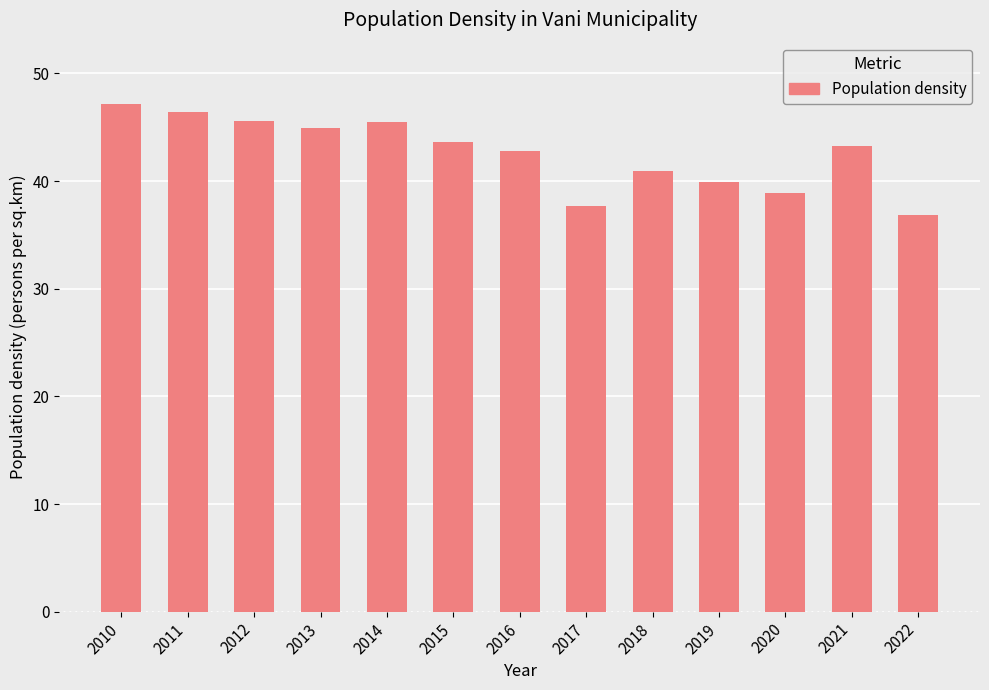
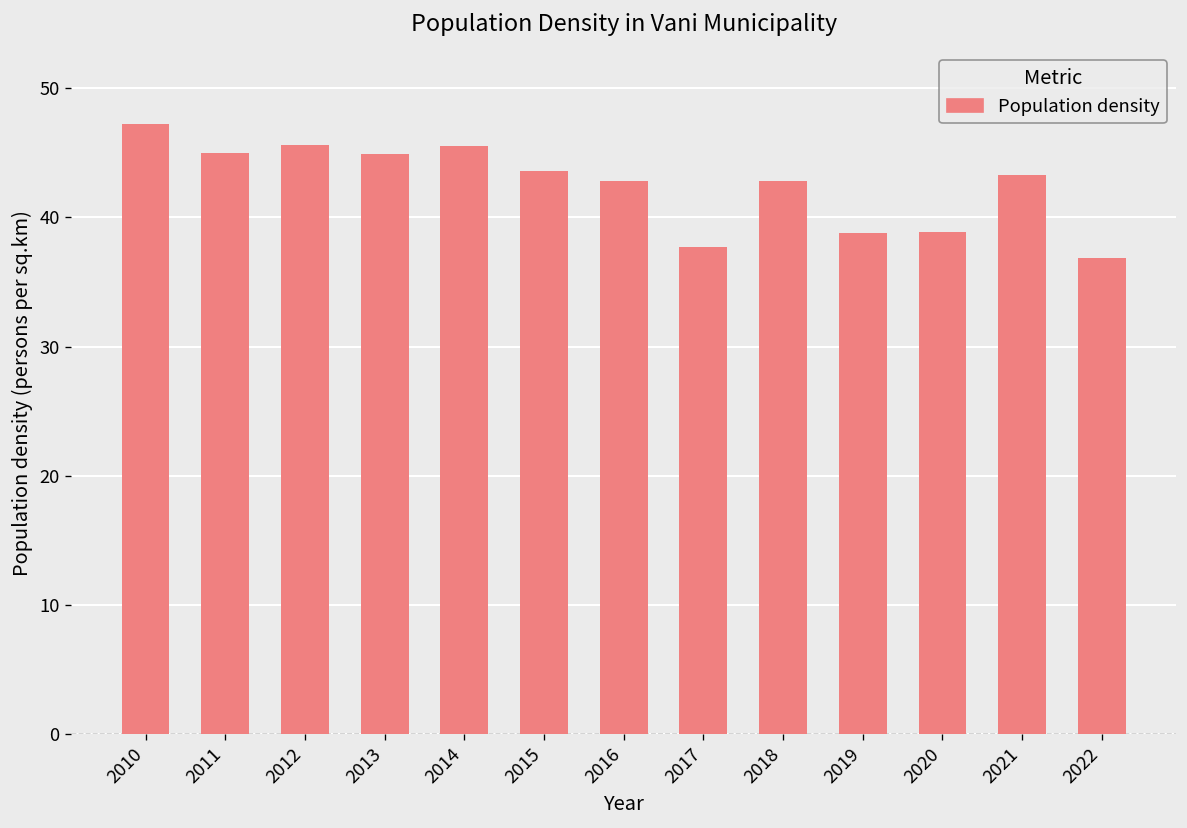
2011: 46.4 -> 45.0
2018: 40.9 -> 42.8
2019: 39.9 -> 38.8
